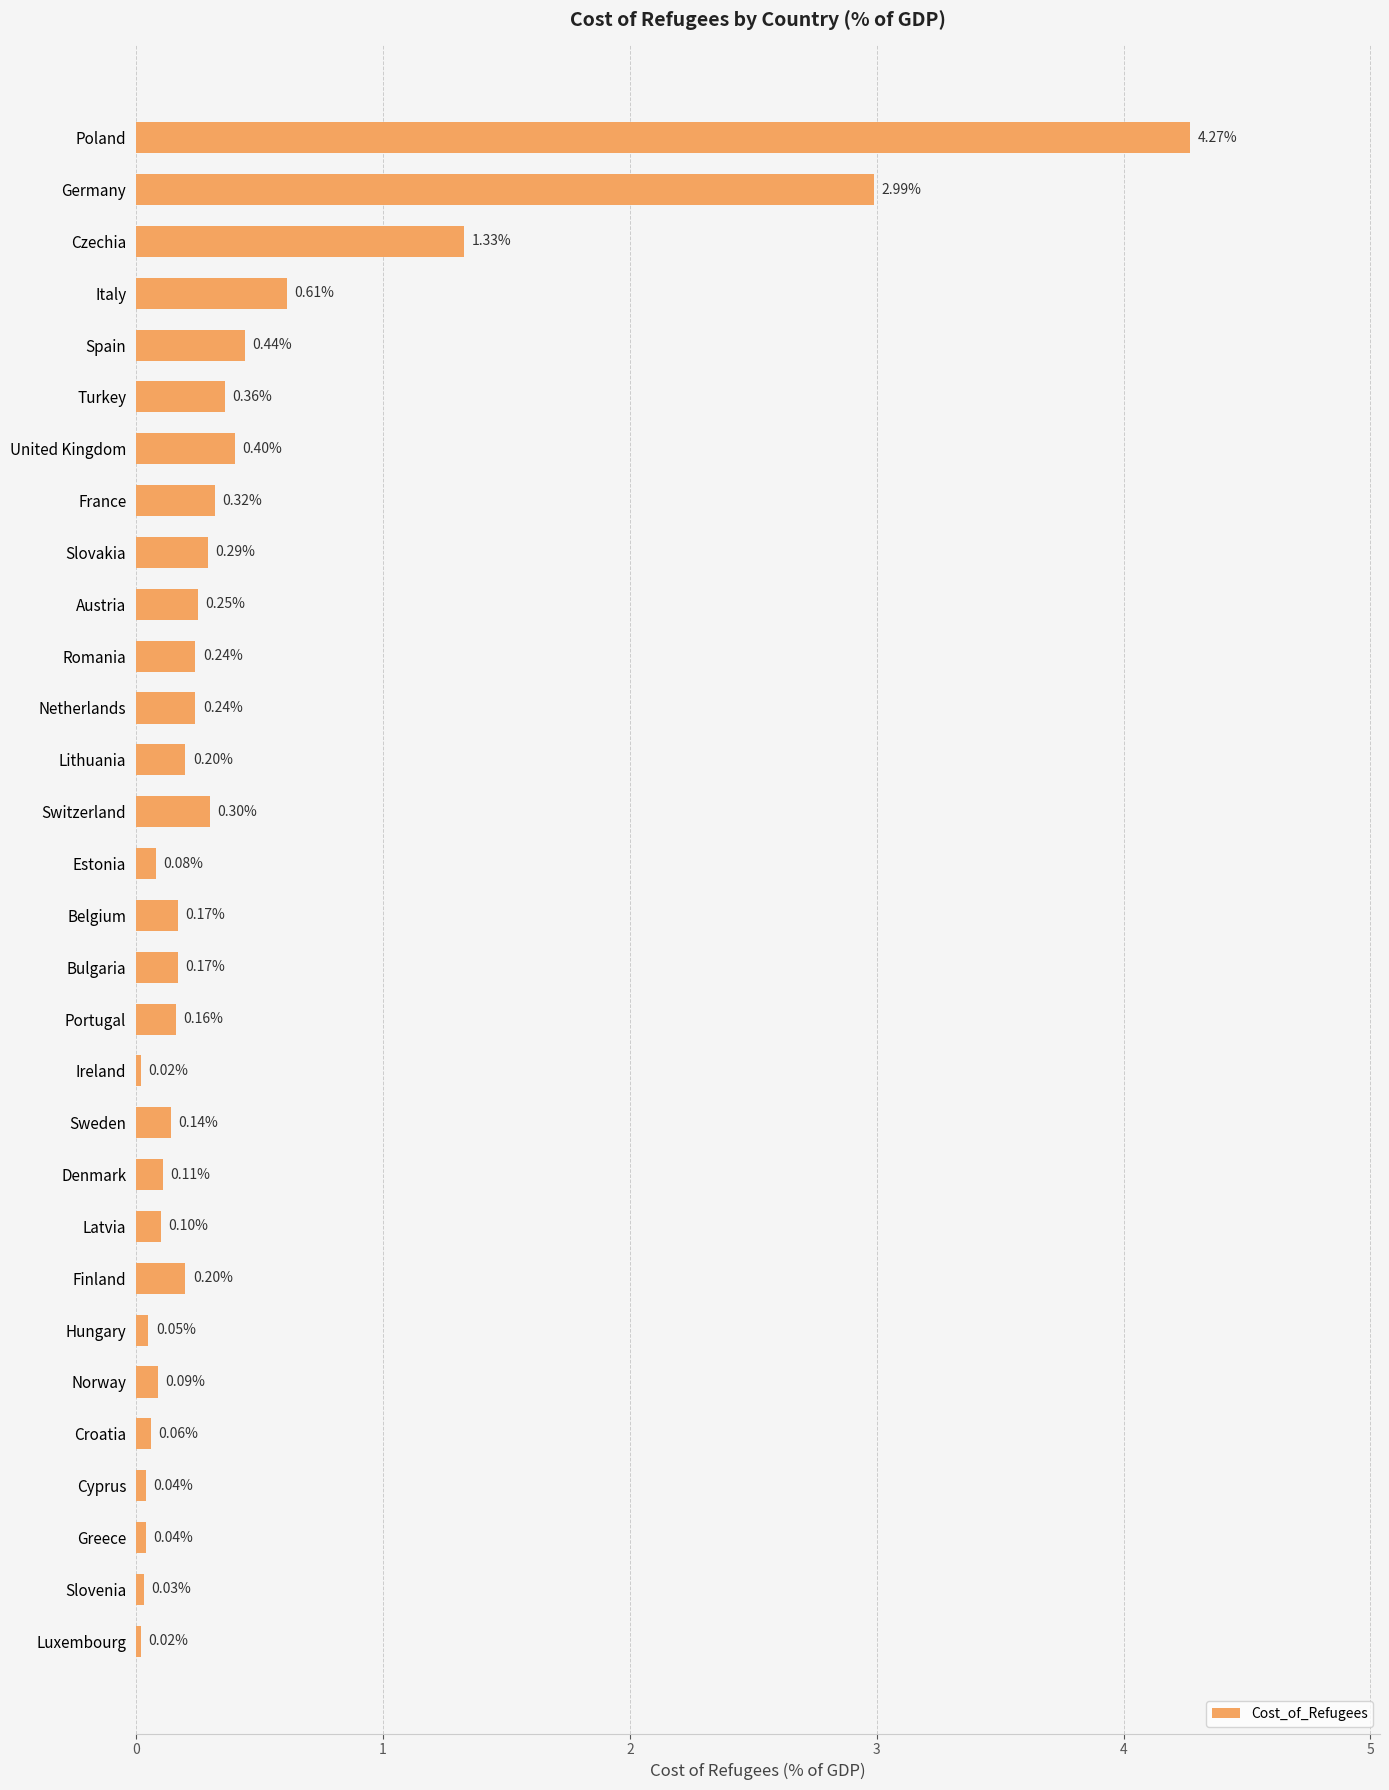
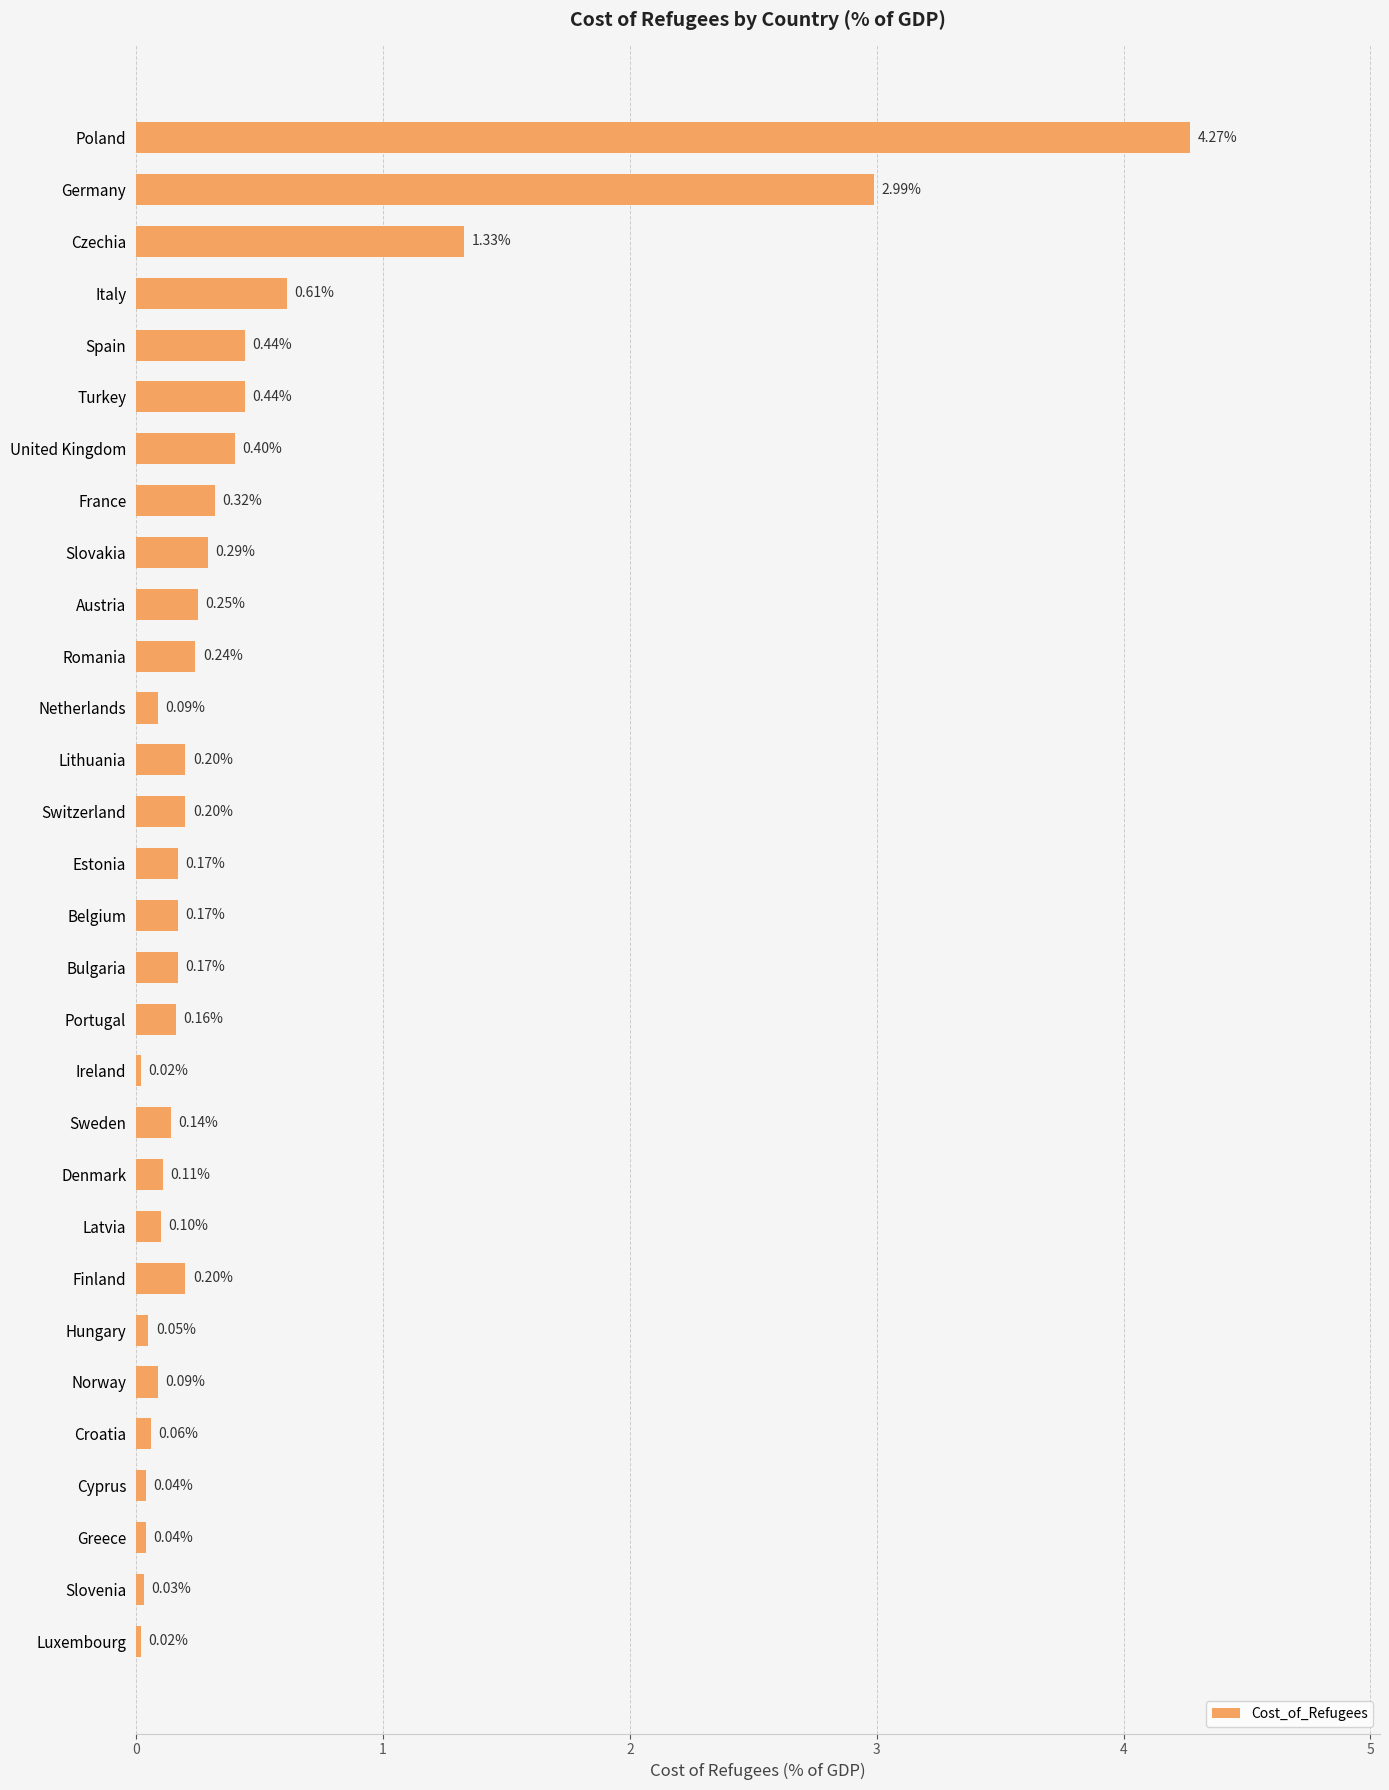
Turkey: 0.36% -> 0.44%
Netherlands: 0.24% -> 0.09%
Switzerland: 0.30% -> 0.20%
Estonia: 0.08% -> 0.17%
